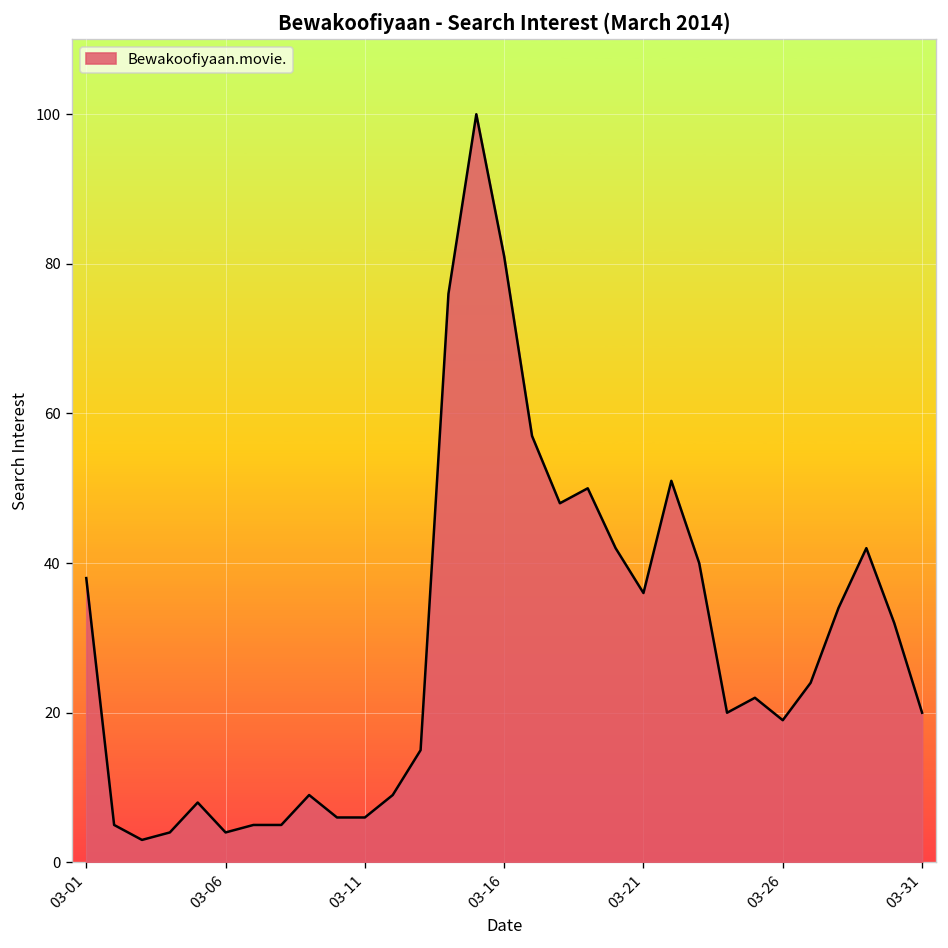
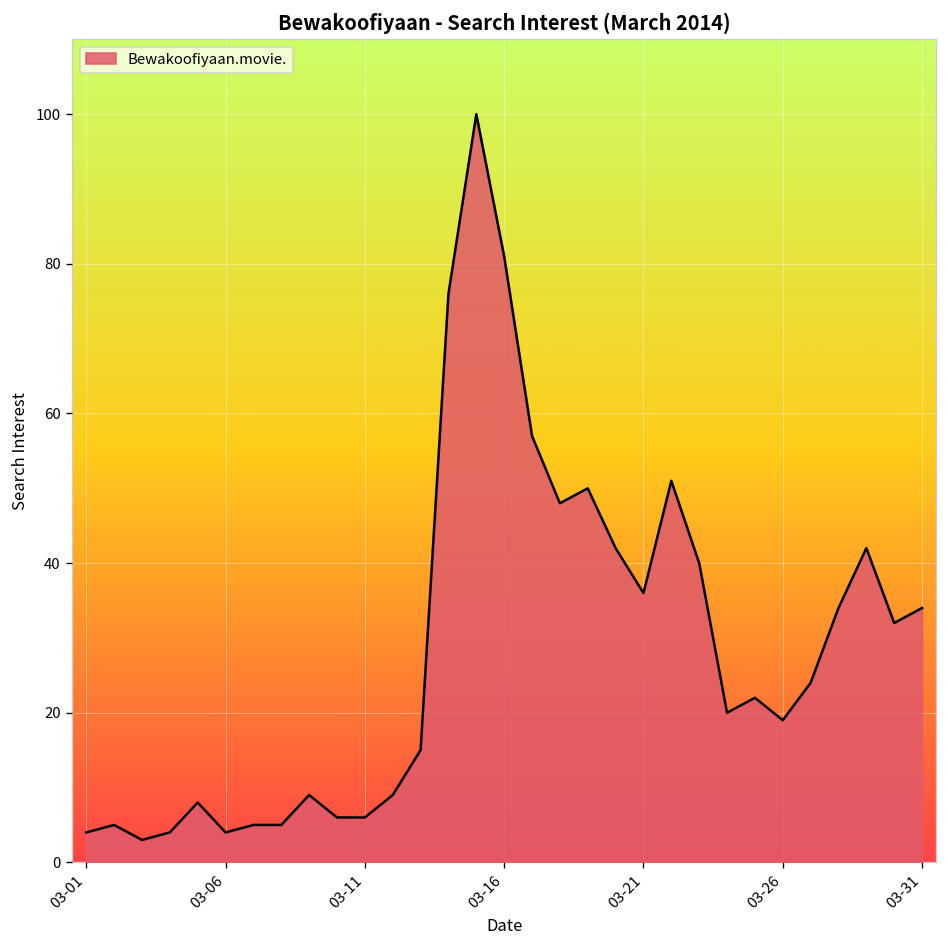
03-01: 38 -> 4
03-31: 20 -> 34
